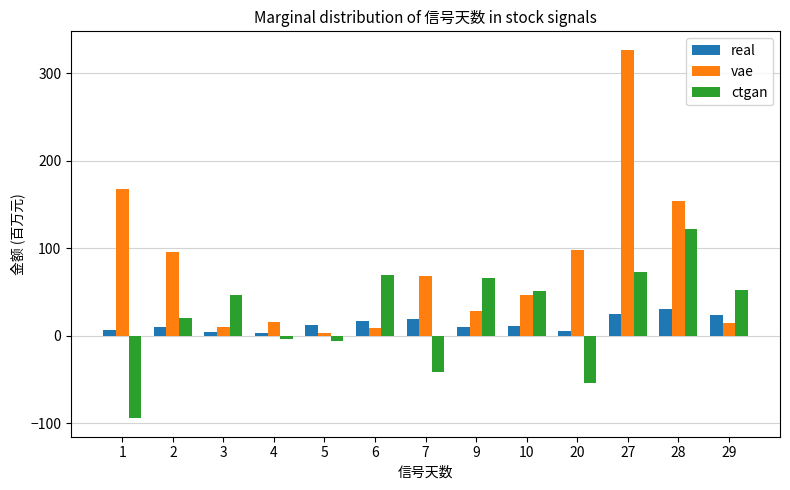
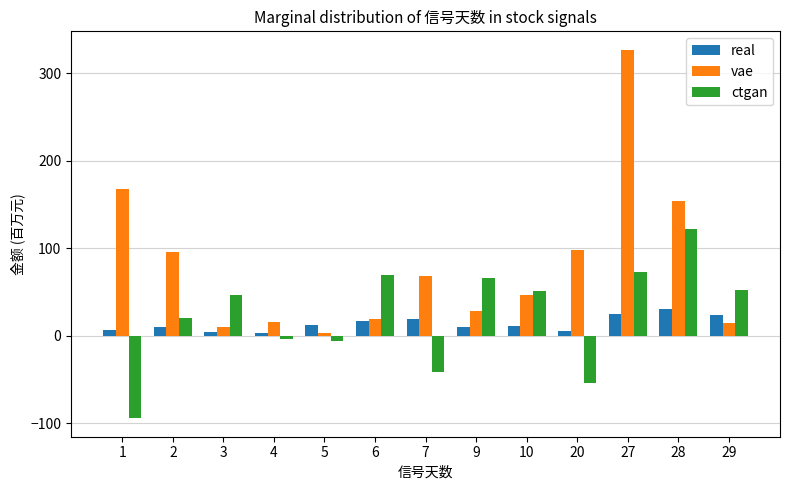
vae, 6: 10 -> 20
